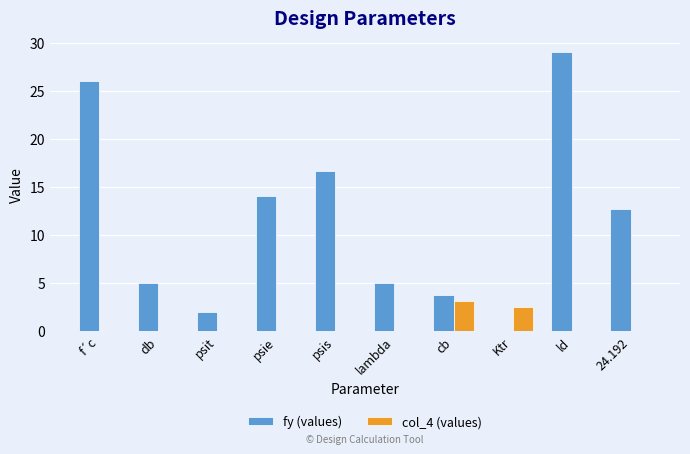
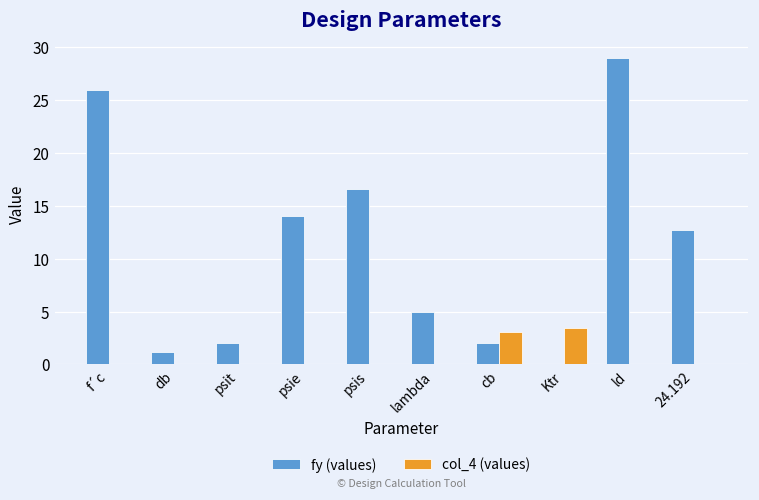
fy (values), db: 5 -> 1
fy (values), cb: 4 -> 2
col_4 (values), Ktr: 2.5 -> 3.4
